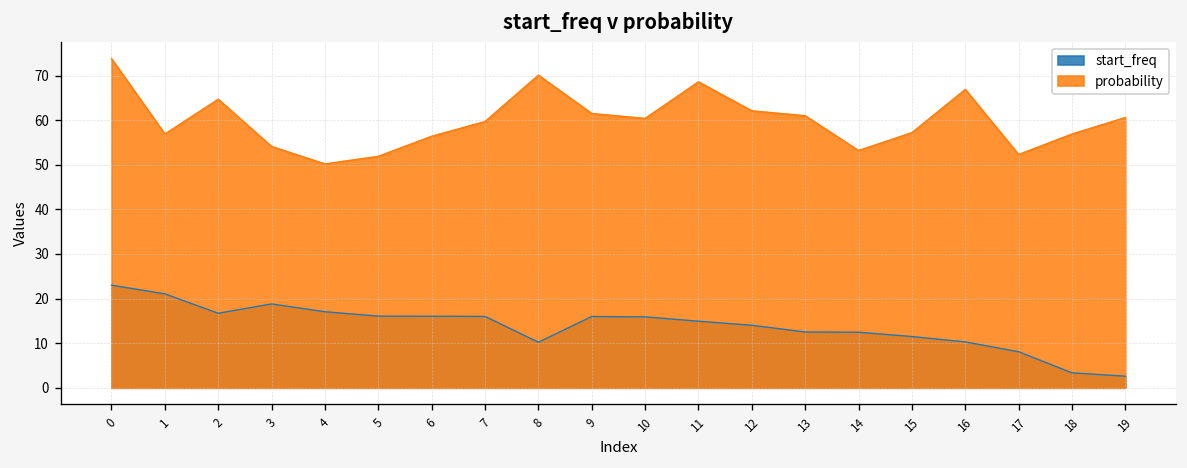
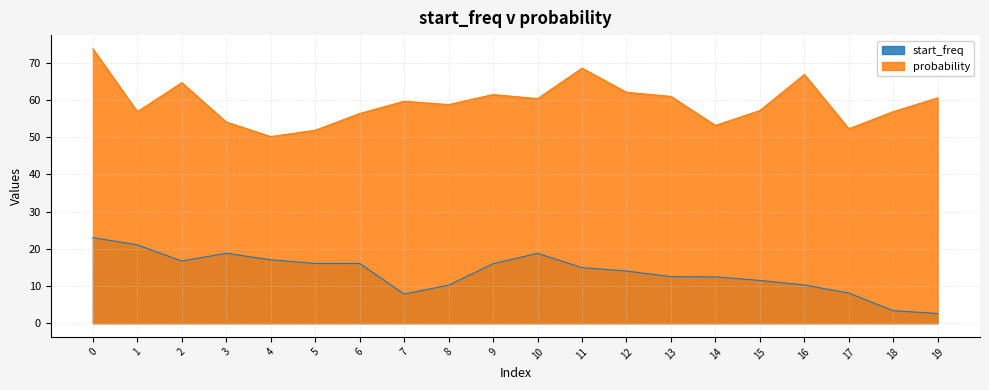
start_freq, 7: 16 -> 8
probability, 8: 70 -> 59
start_freq, 10: 16 -> 19
